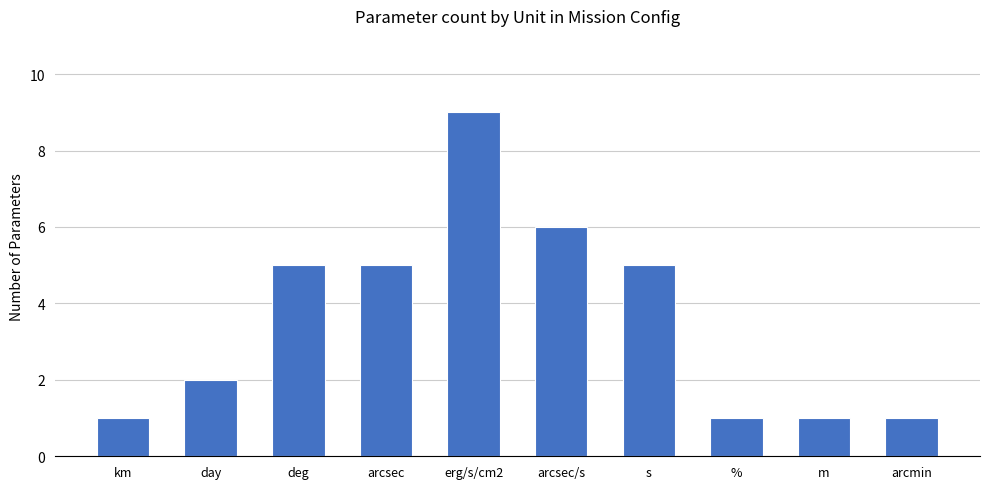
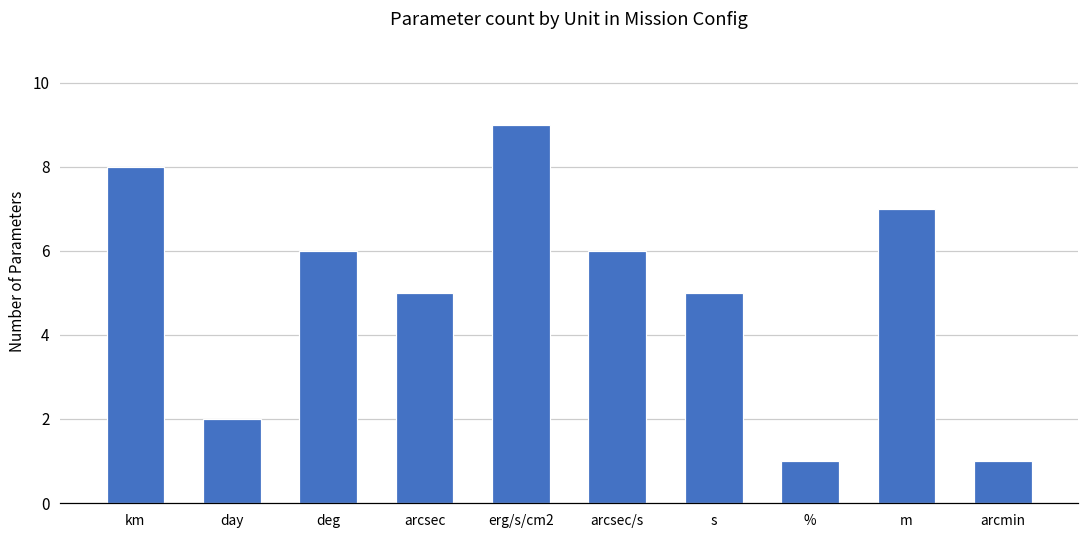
km: 1 -> 8
deg: 5 -> 6
m: 1 -> 7
